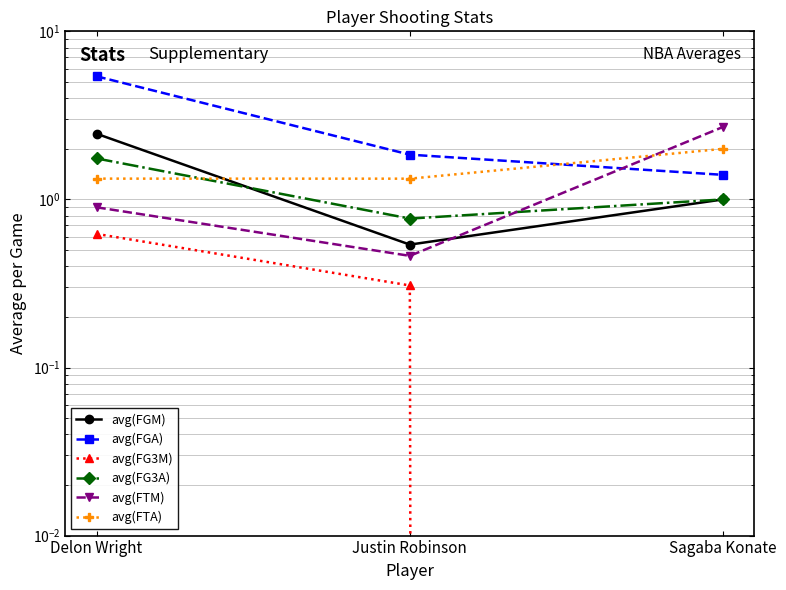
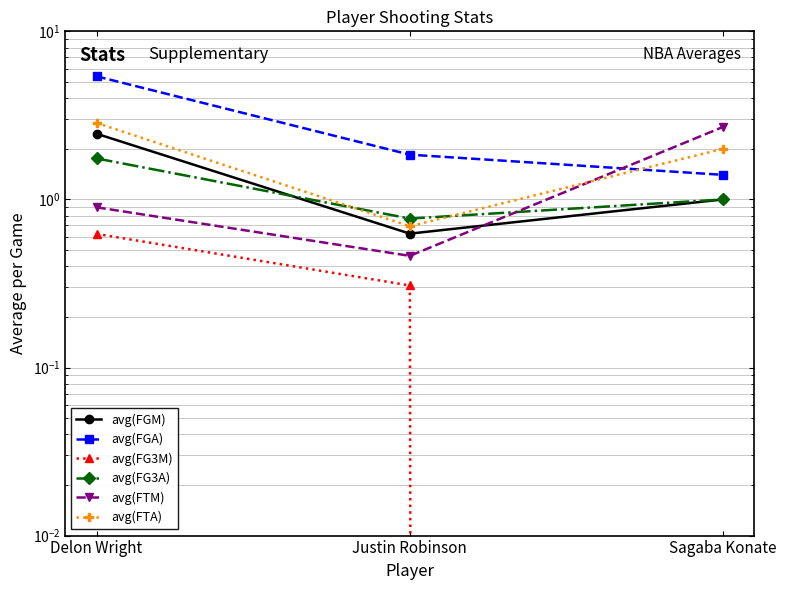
avg(FTA), Delon Wright: 1.3 -> 2.9
avg(FGM), Justin Robinson: 0.54 -> 0.63
avg(FTA), Justin Robinson: 1.3 -> 0.69
